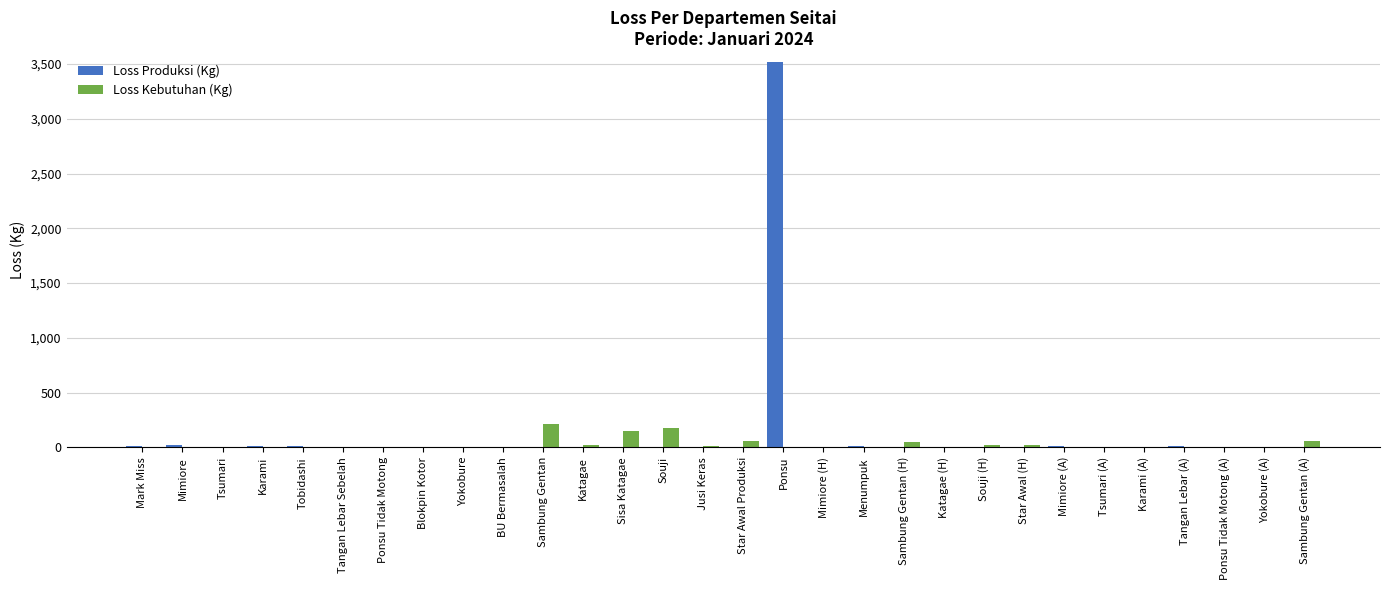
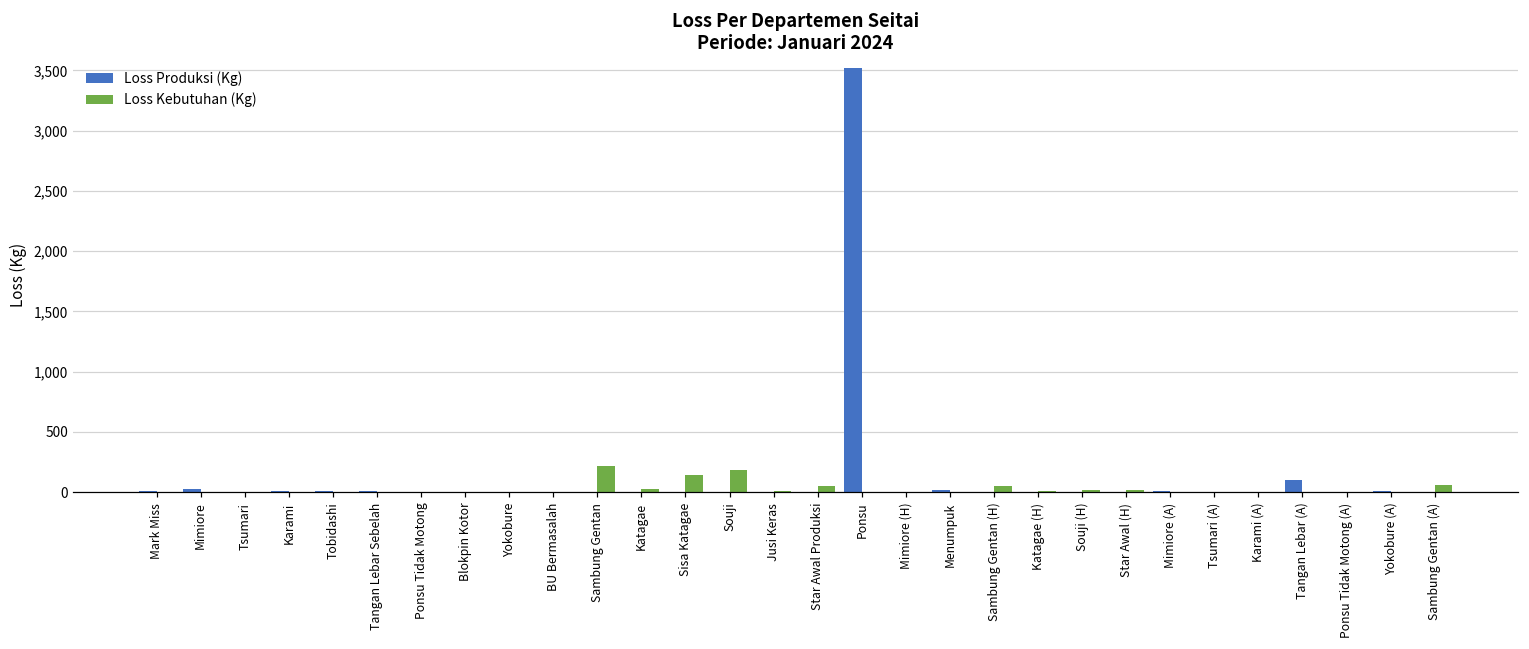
Loss Produksi (Kg), Tangan Lebar (A): 10 -> 100
